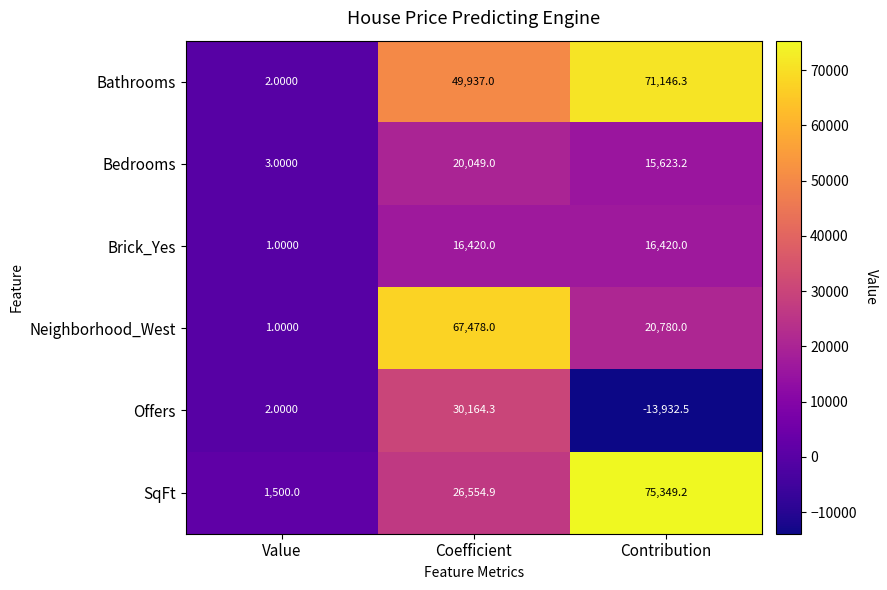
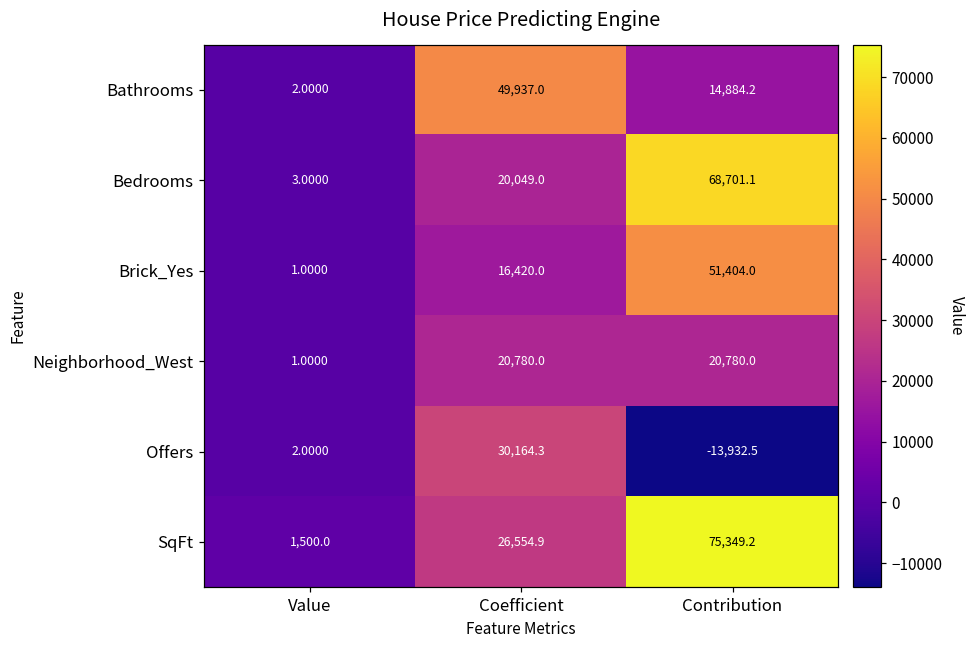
Bathrooms, Contribution: 71,146.3 -> 14,884.2
Bedrooms, Contribution: 15,623.2 -> 68,701.1
Brick_Yes, Contribution: 16,420.0 -> 51,404.0
Neighborhood_West, Coefficient: 67,478.0 -> 20,780.0
